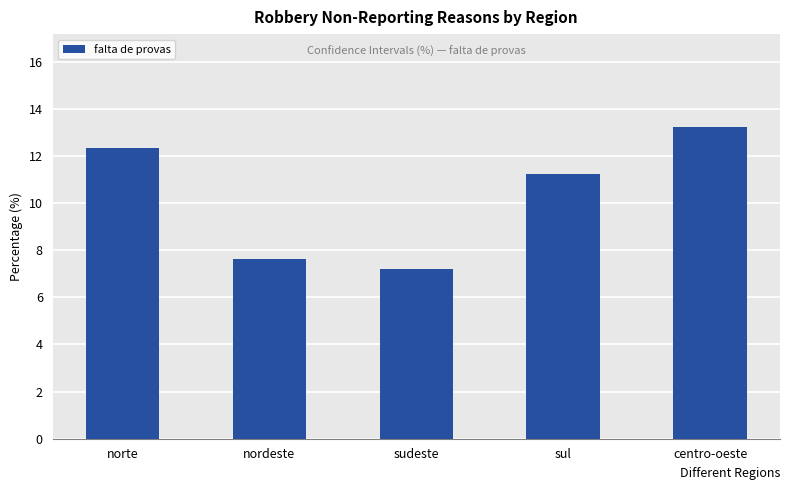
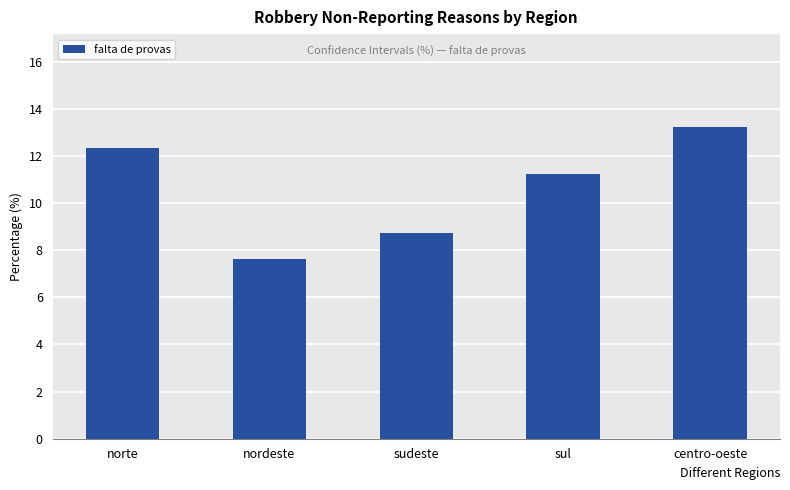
sudeste: 7.2 -> 8.7
